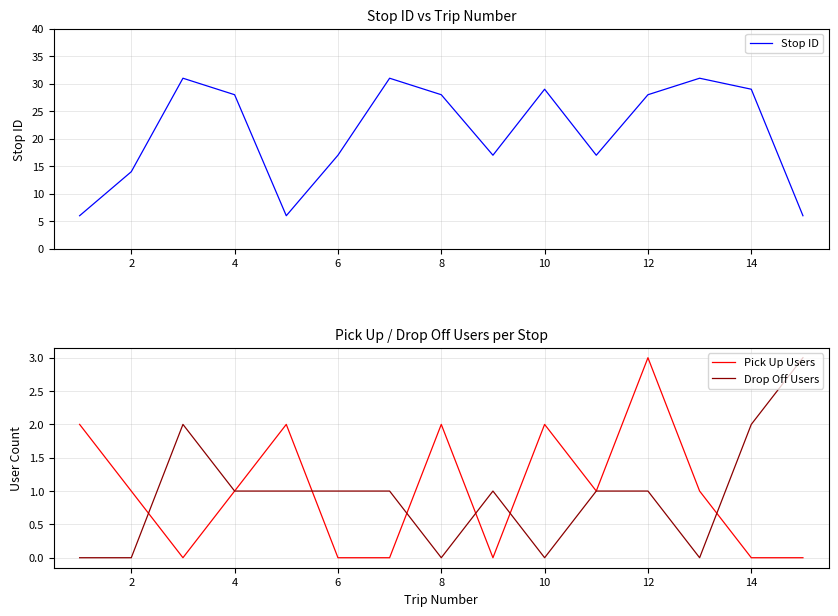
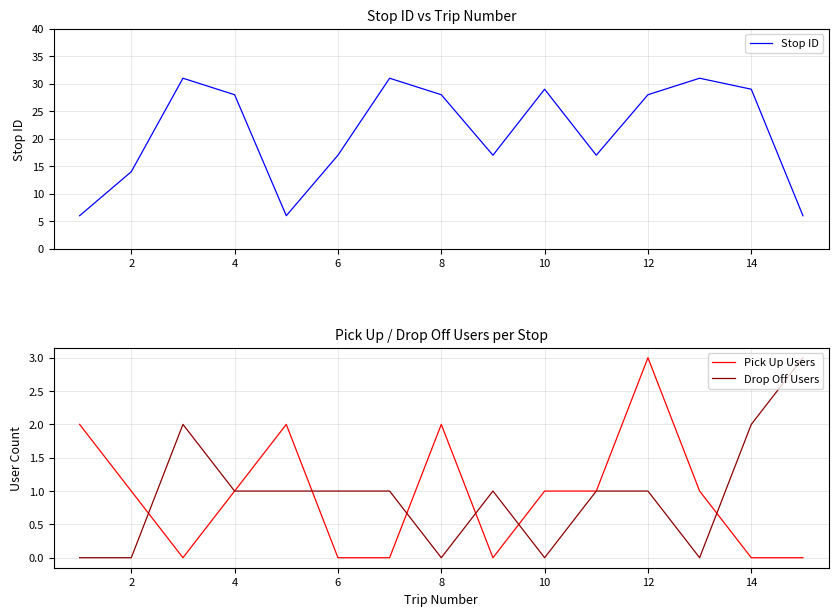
Pick Up / Drop Off Users per Stop, Pick Up Users, 10: 2 -> 1
